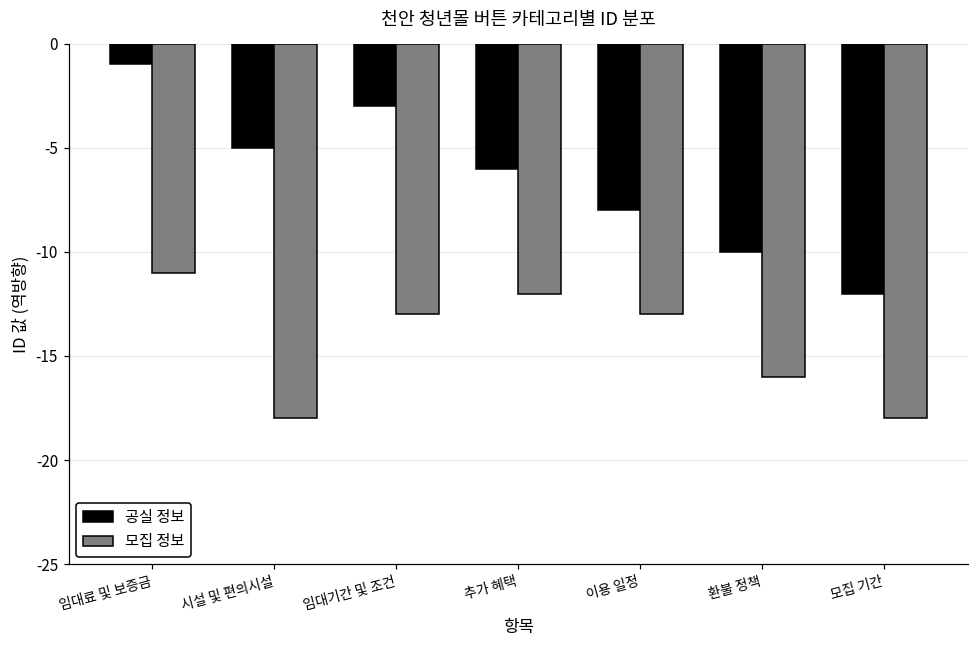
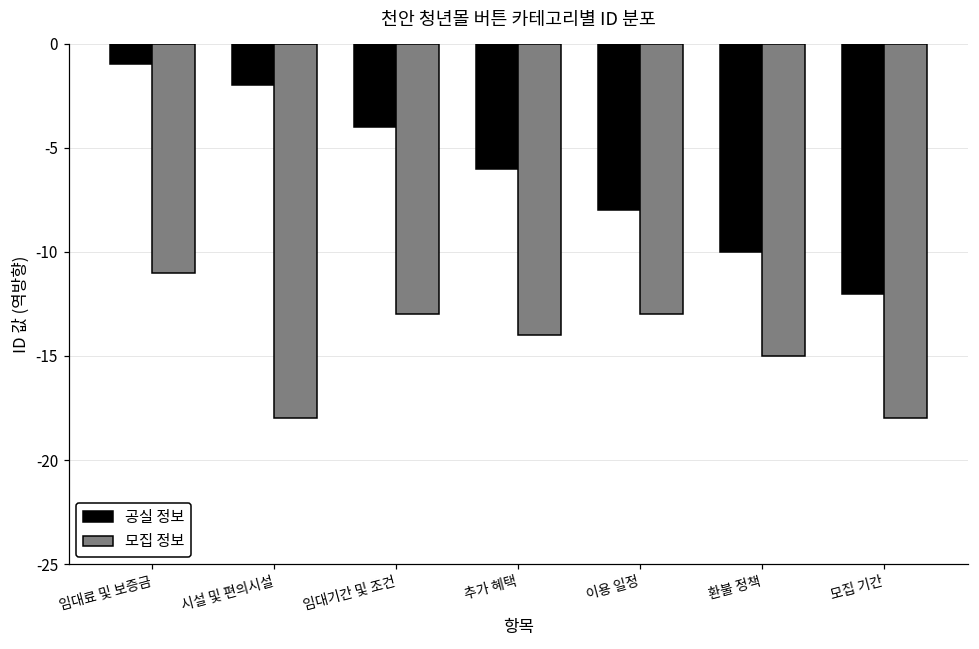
공실 정보, 시설 및 편의시설: -5.0 -> -2.0
공실 정보, 임대기간 및 조건: -3.0 -> -4.0
모집 정보, 추가 혜택: -12.0 -> -14.0
모집 정보, 환불 정책: -16.0 -> -15.0
